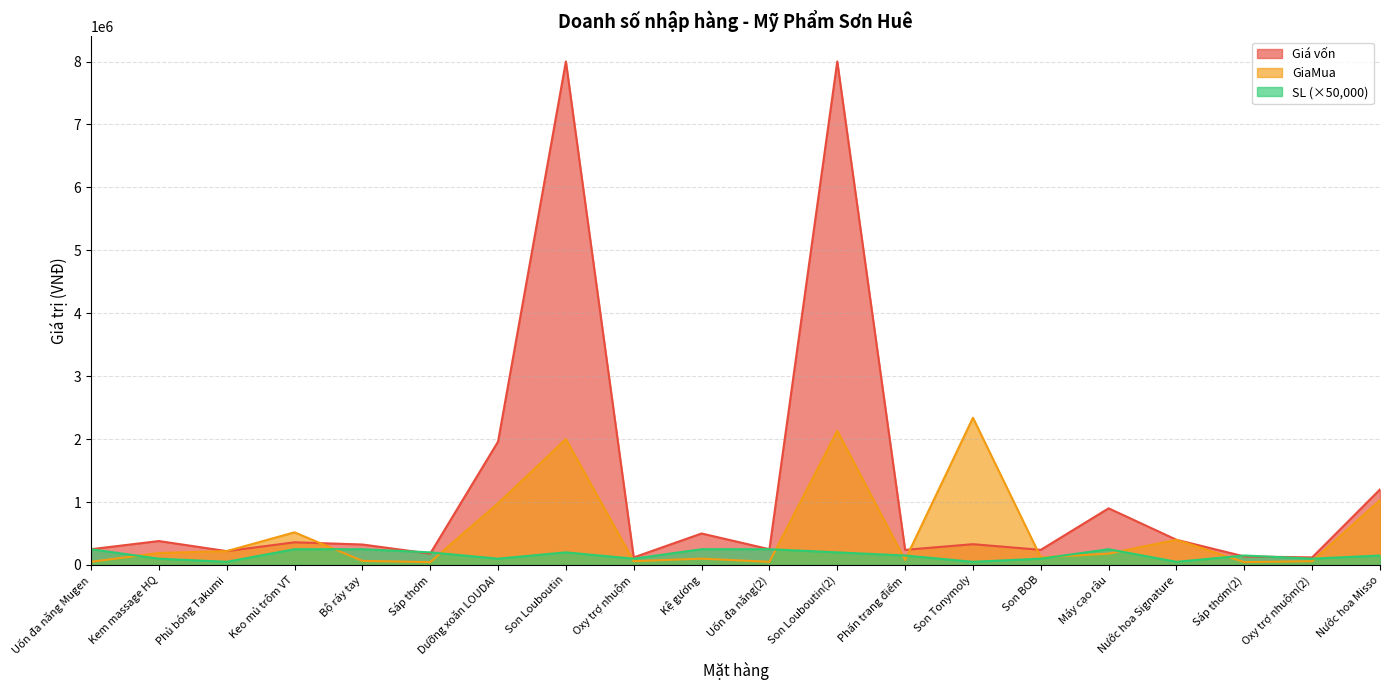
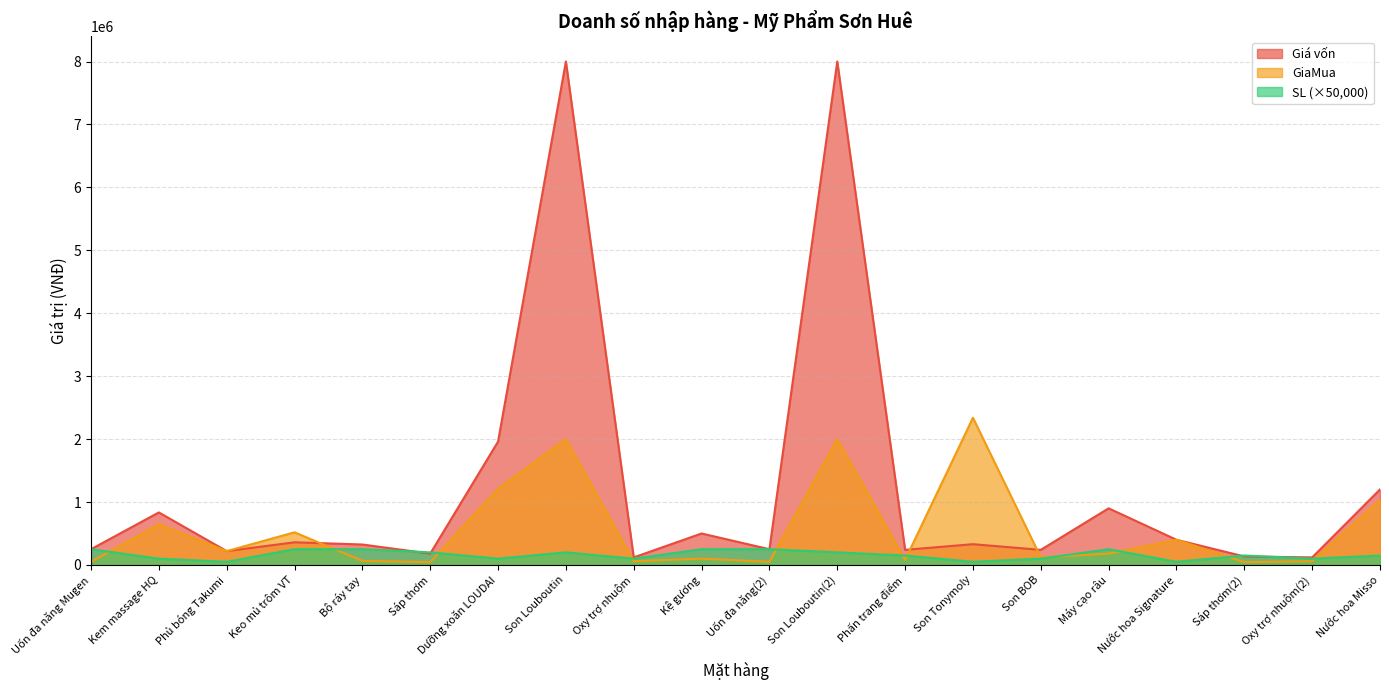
Giá vốn, Kem massage HQ: 400000 -> 800000
GiaMua, Kem massage HQ: 200000 -> 600000
GiaMua, Dưỡng xoăn LOUDAI: 1000000 -> 1200000
GiaMua, Son Louboutin(2): 2100000 -> 2000000
